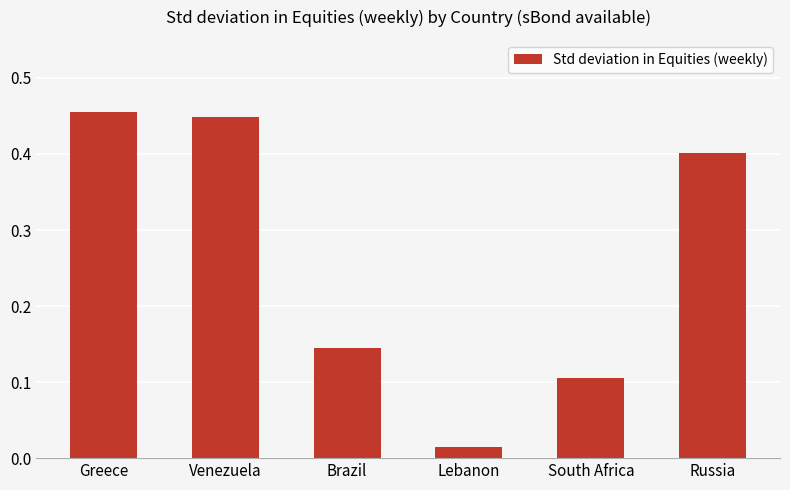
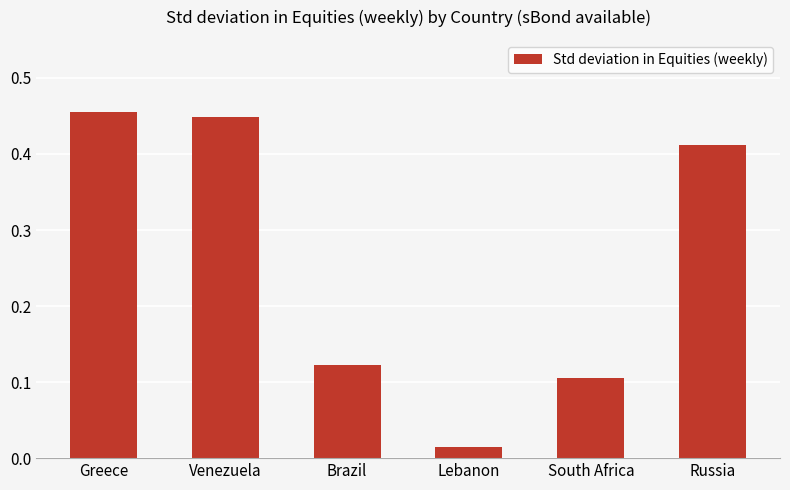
Brazil: 0.15 -> 0.12
Russia: 0.40 -> 0.41
